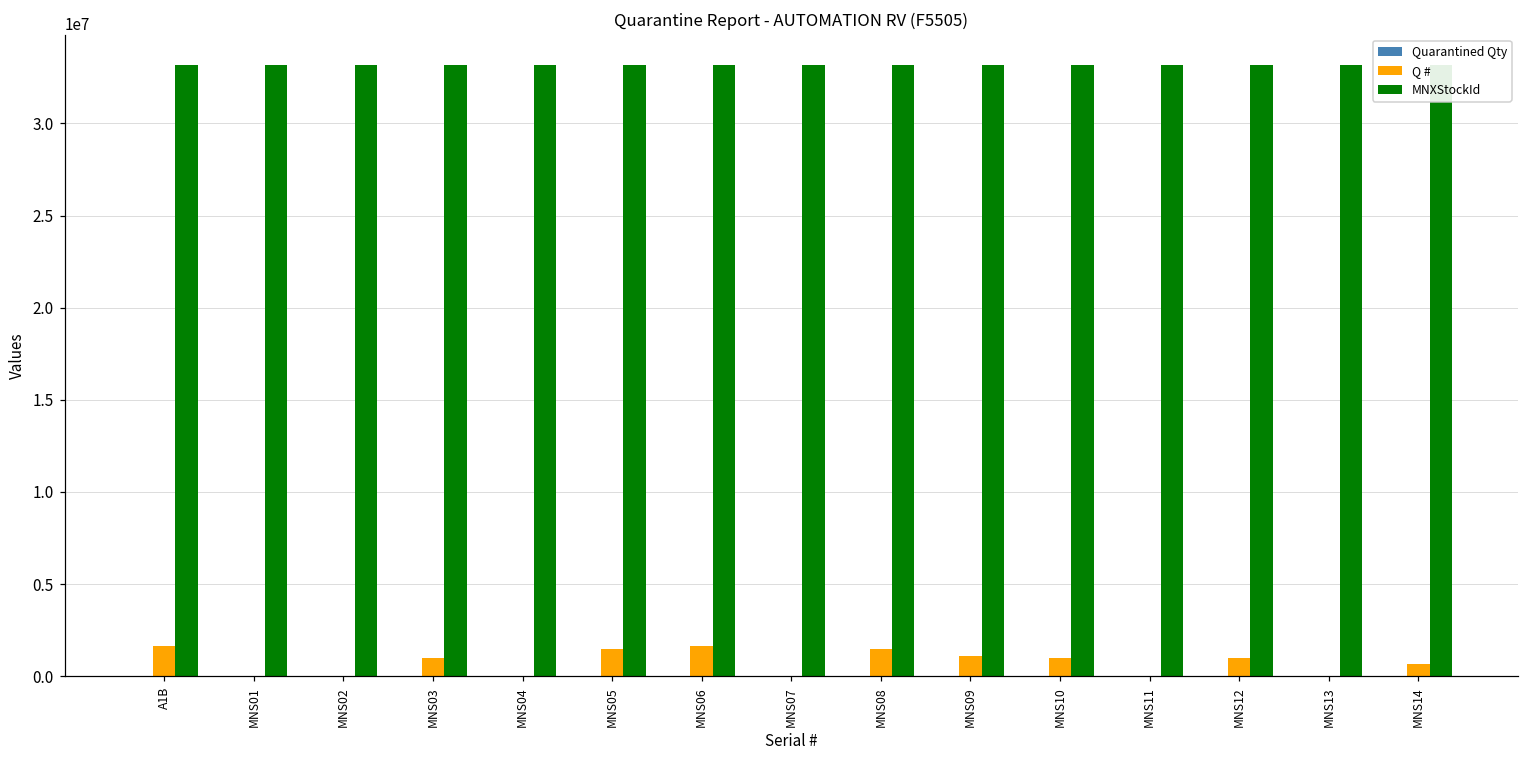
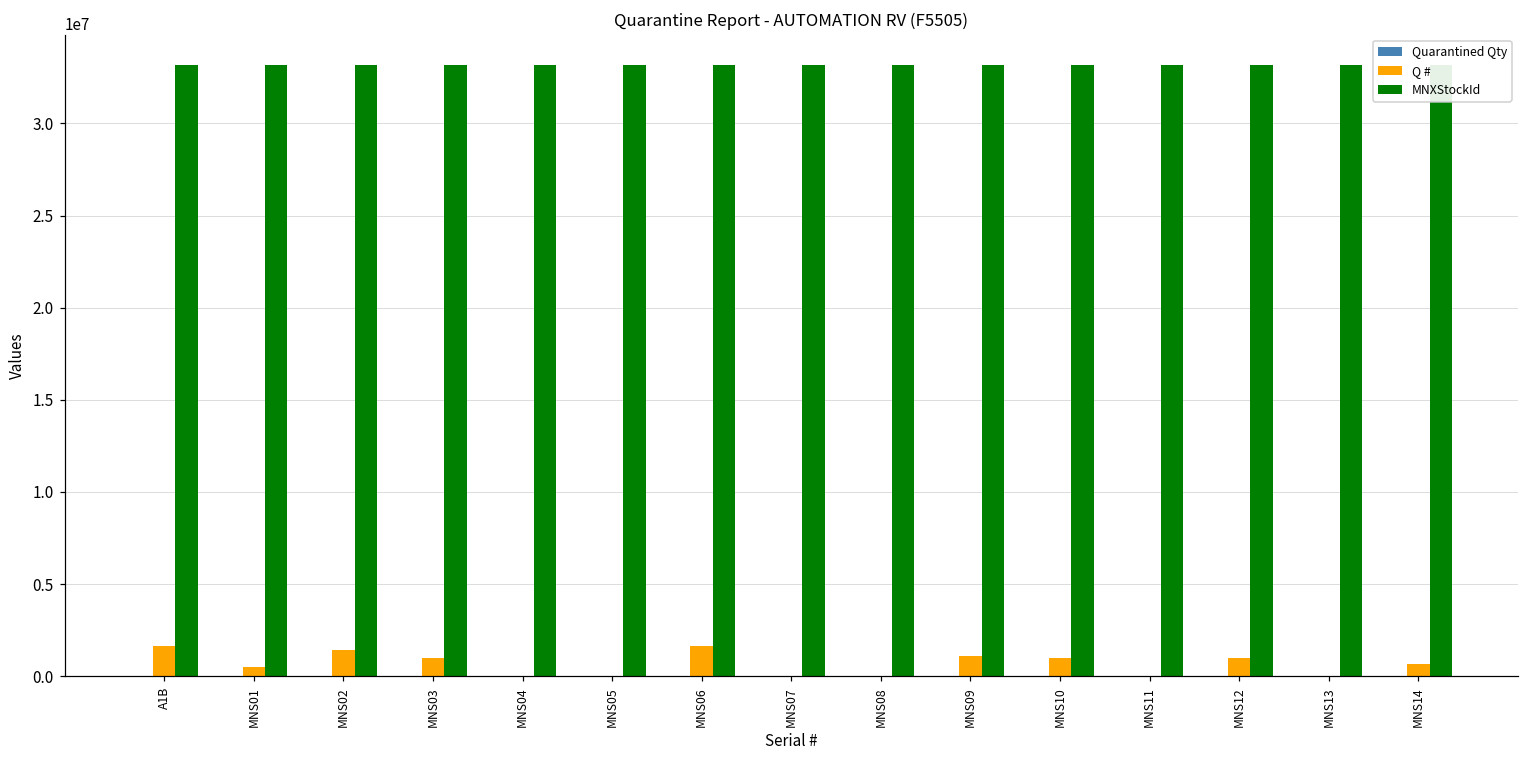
Q #, MNS01: 0 -> 500000
Q #, MNS02: 0 -> 1400000
Q #, MNS05: 1500000 -> 0
Q #, MNS08: 1500000 -> 0
